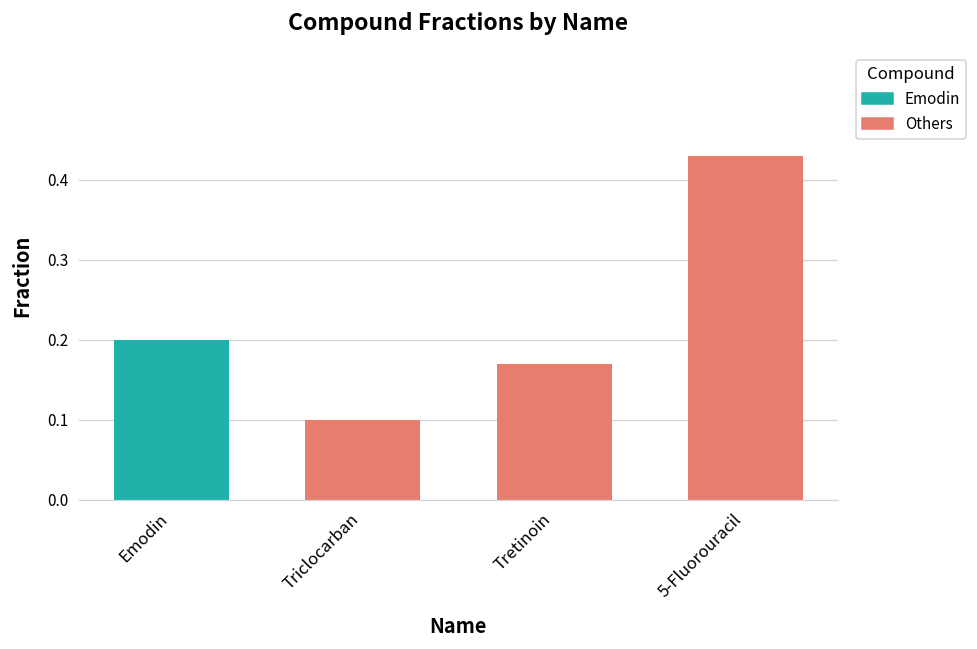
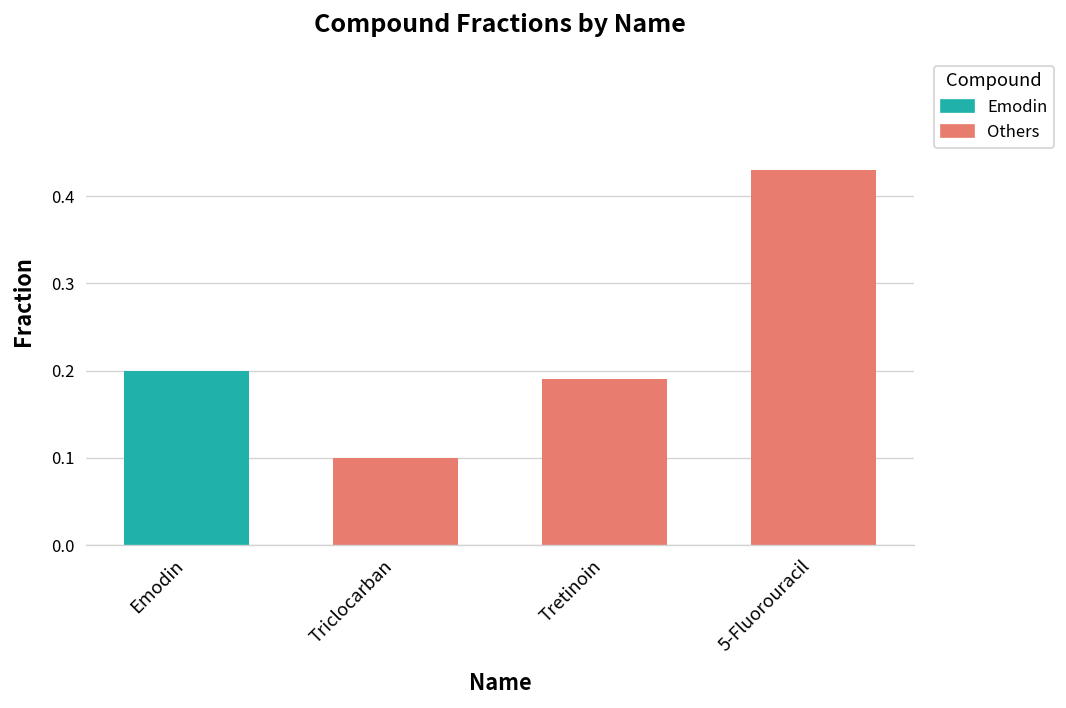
Tretinoin: 0.17 -> 0.19
